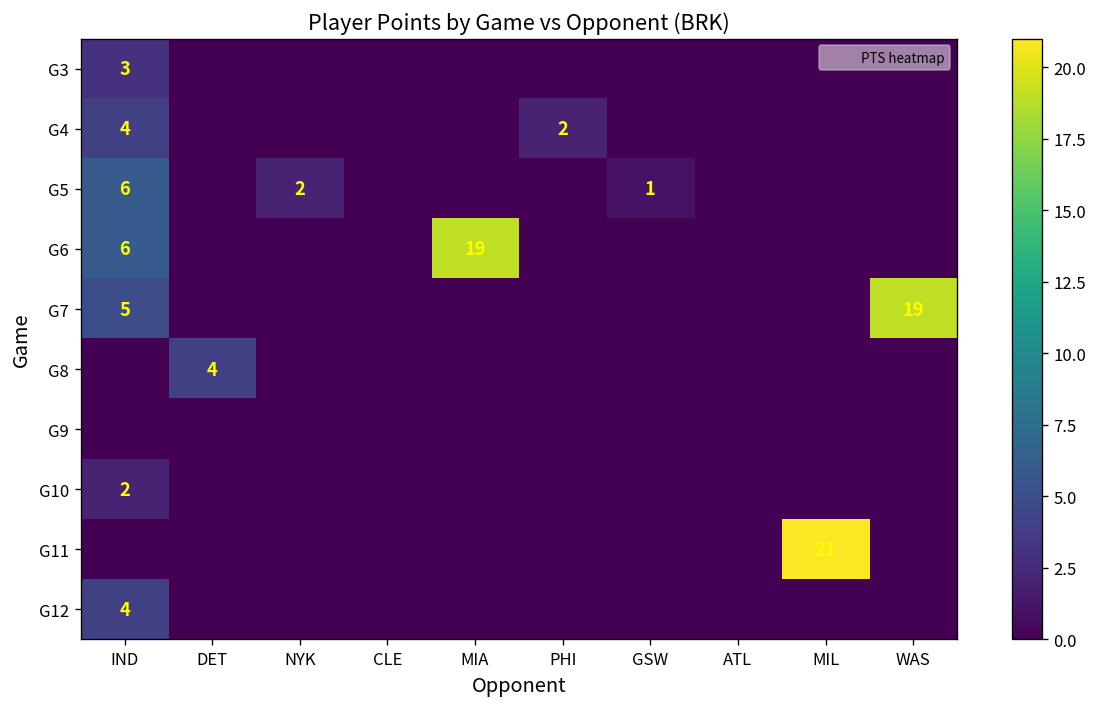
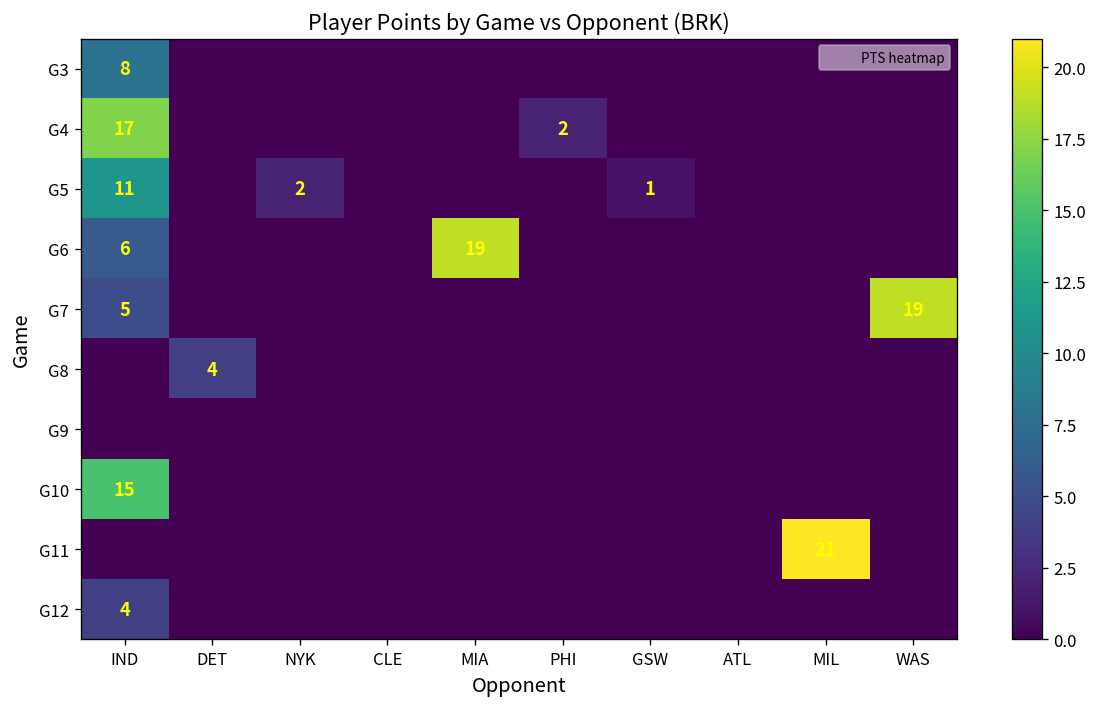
G3, IND: 3 -> 8
G4, IND: 4 -> 17
G5, IND: 6 -> 11
G10, IND: 2 -> 15
